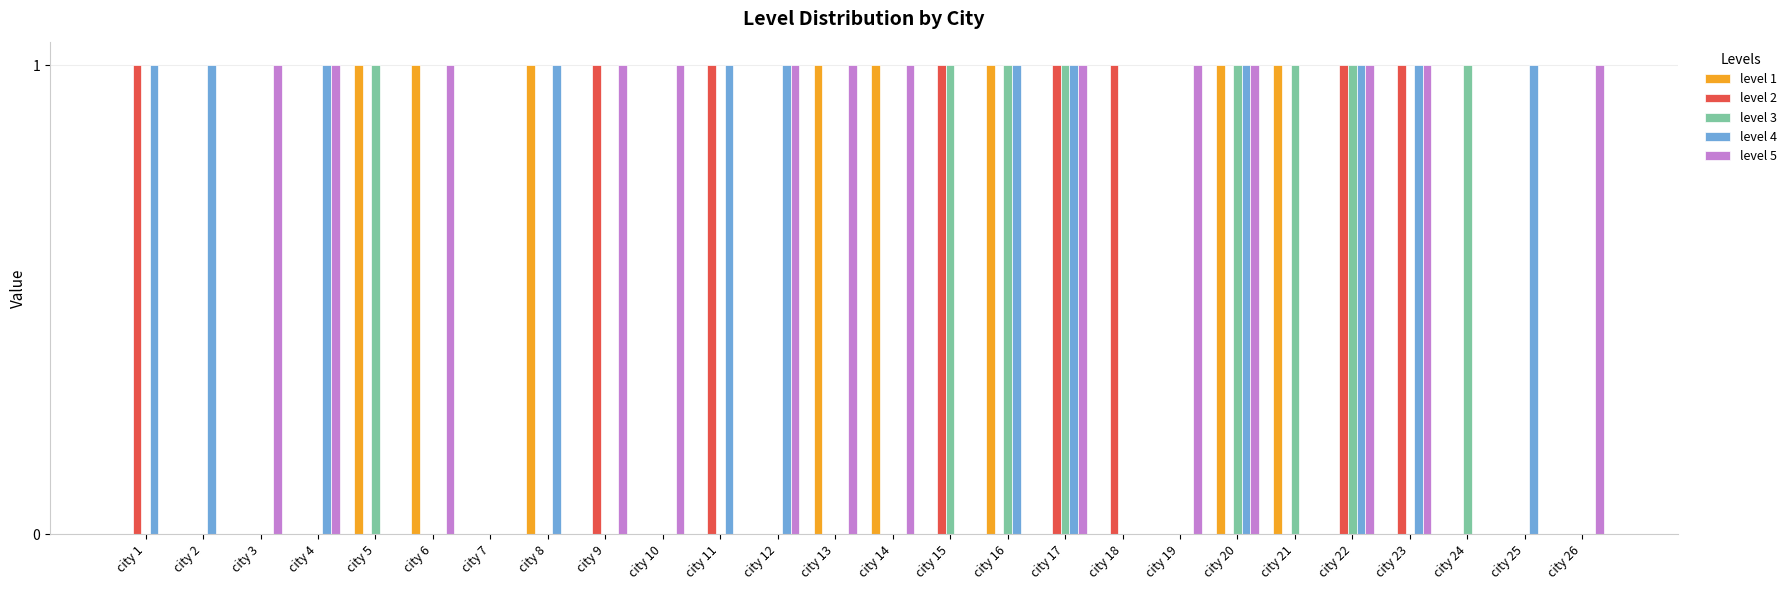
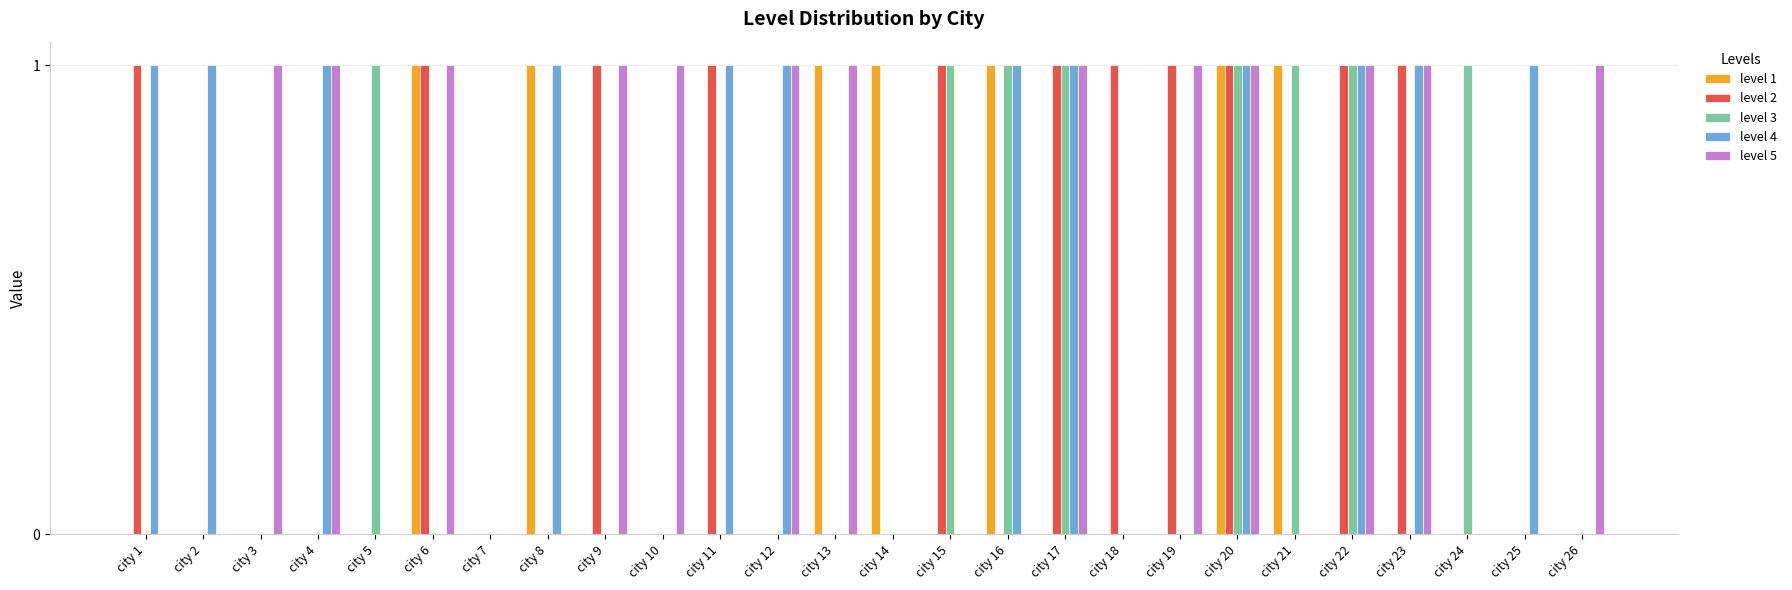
level 1, city 5: 1 -> 0
level 2, city 6: 0 -> 1
level 5, city 14: 1 -> 0
level 2, city 19: 0 -> 1
level 2, city 20: 0 -> 1
